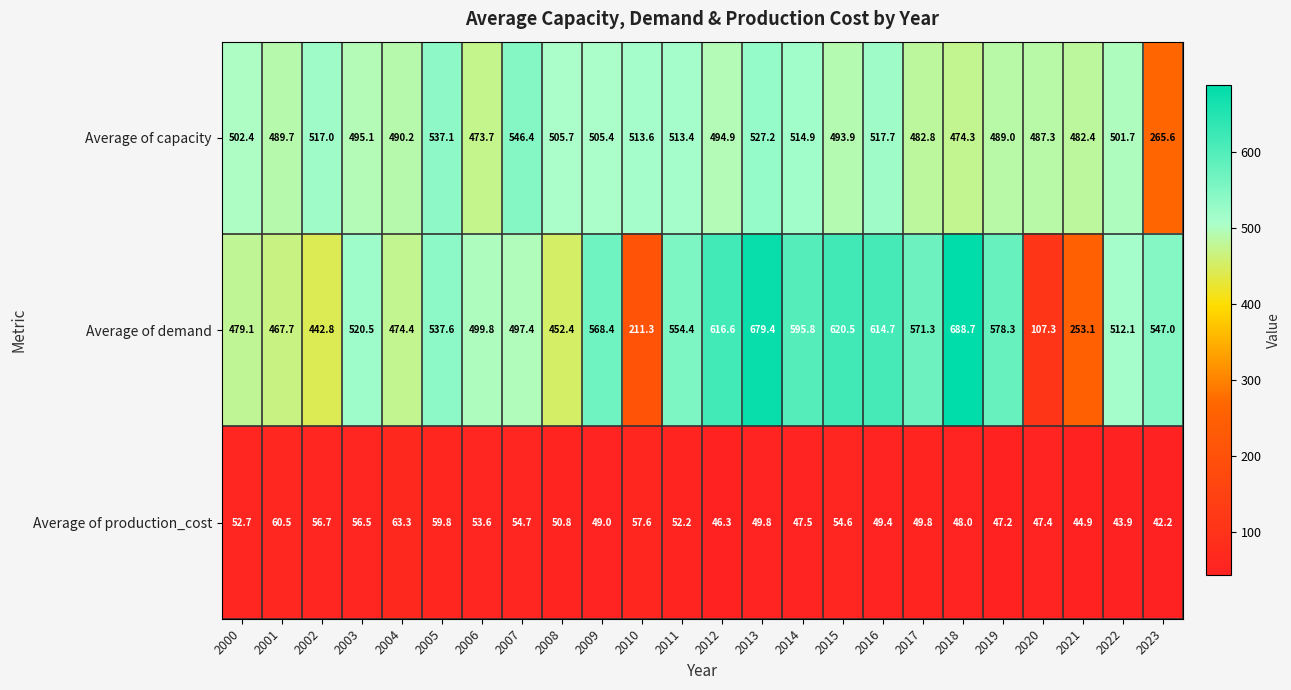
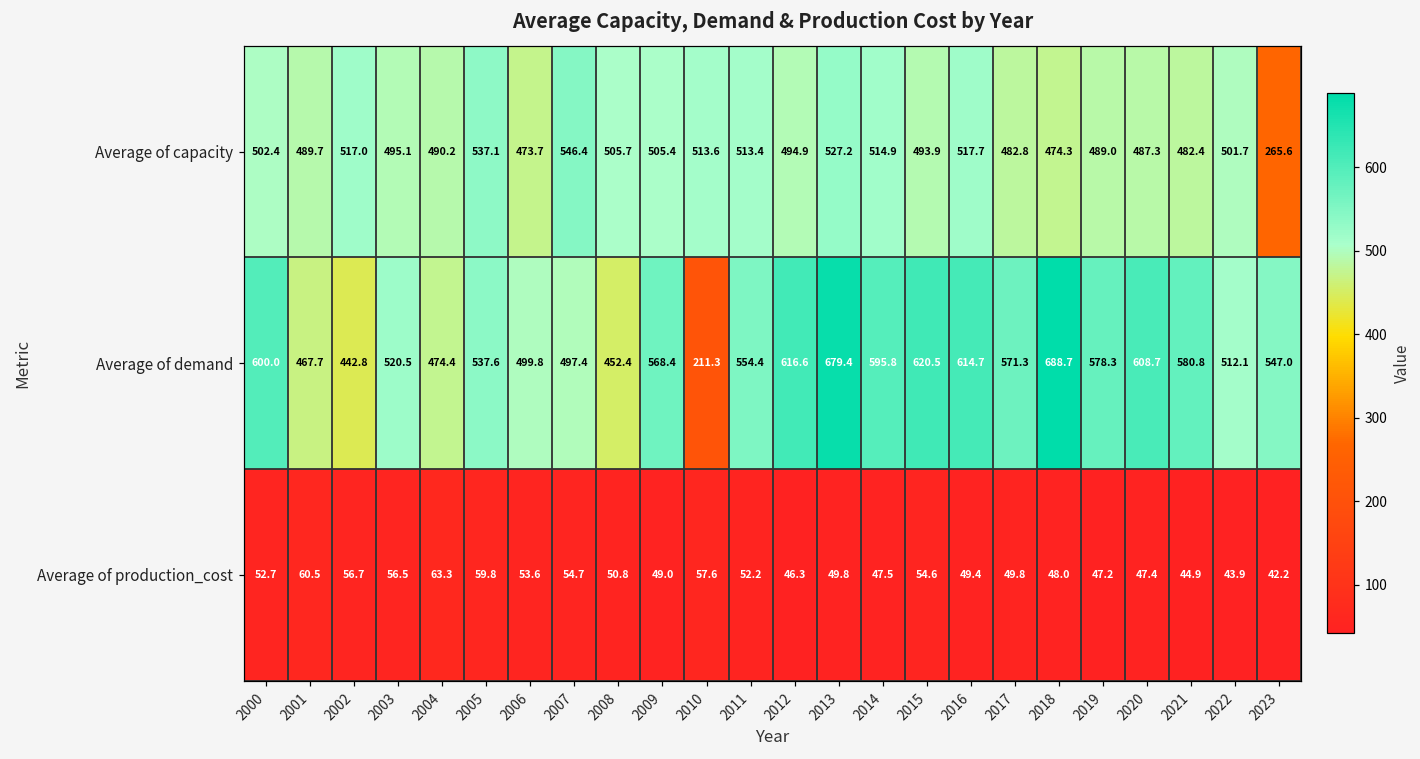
Average of demand, 2000: 479.1 -> 600.0
Average of demand, 2020: 107.3 -> 608.7
Average of demand, 2021: 253.1 -> 580.8
